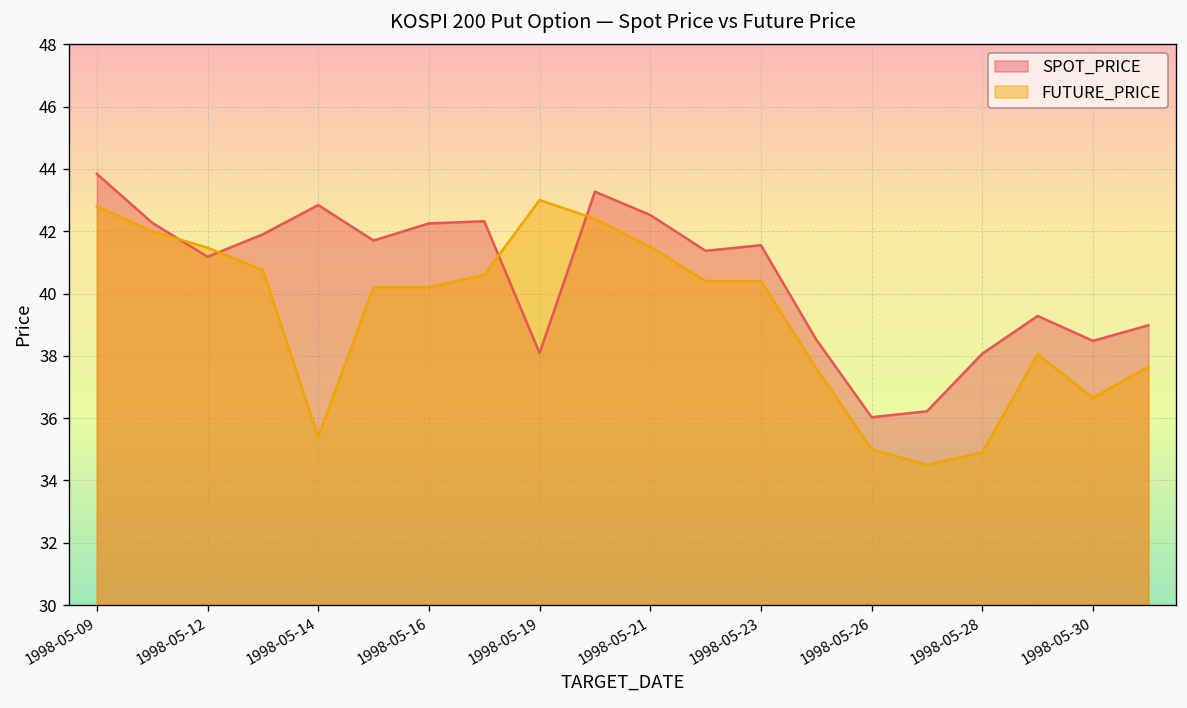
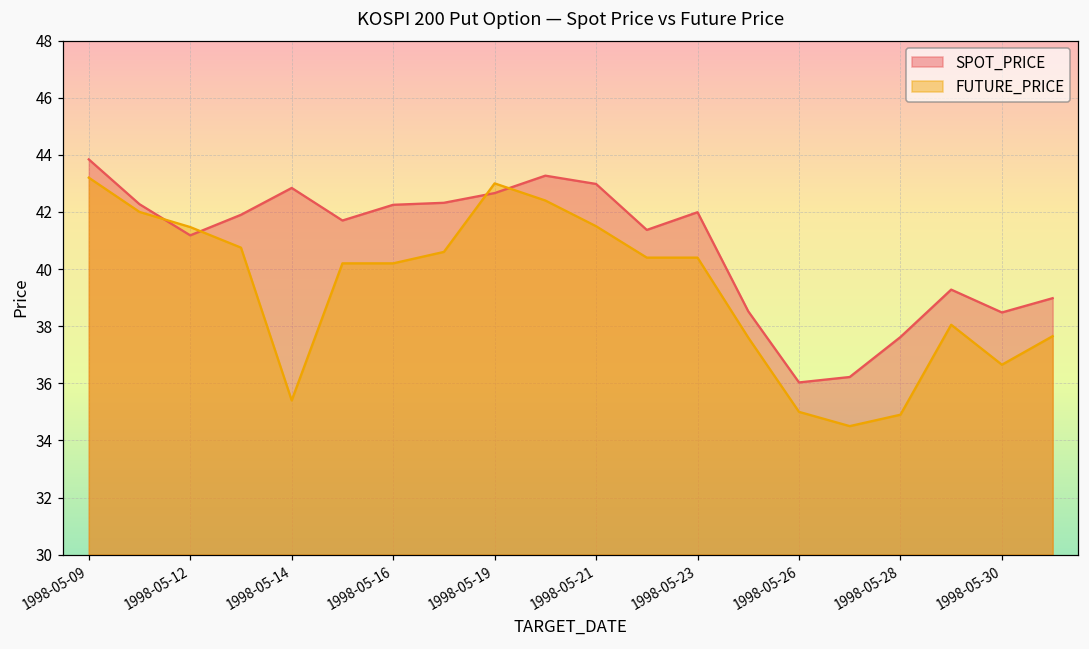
FUTURE_PRICE, 1998-05-09: 42.8 -> 43.2
SPOT_PRICE, 1998-05-19: 38.1 -> 42.7
SPOT_PRICE, 1998-05-21: 42.5 -> 43.0
SPOT_PRICE, 1998-05-23: 41.6 -> 42.0
SPOT_PRICE, 1998-05-28: 38.1 -> 37.6
